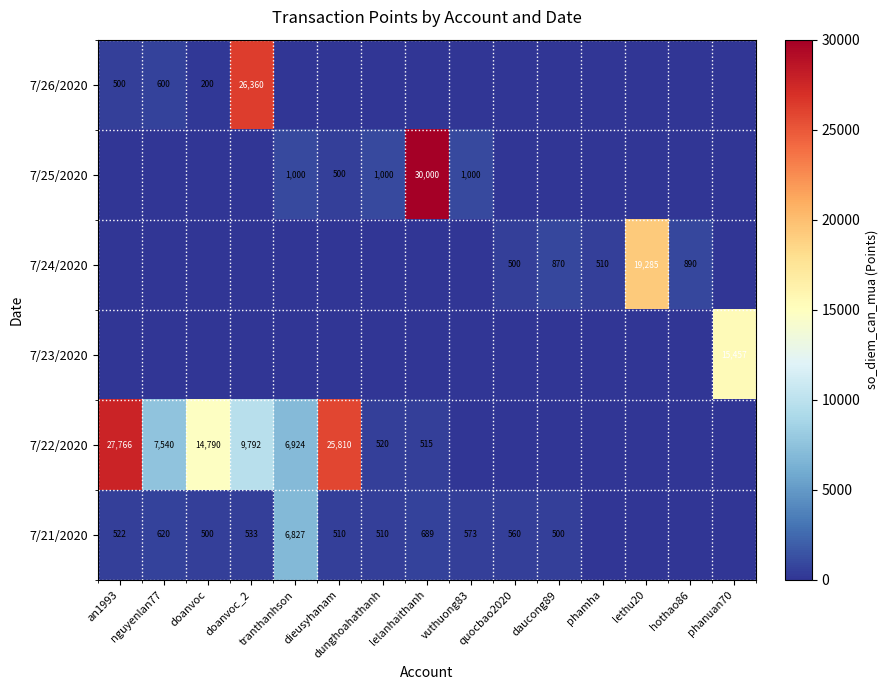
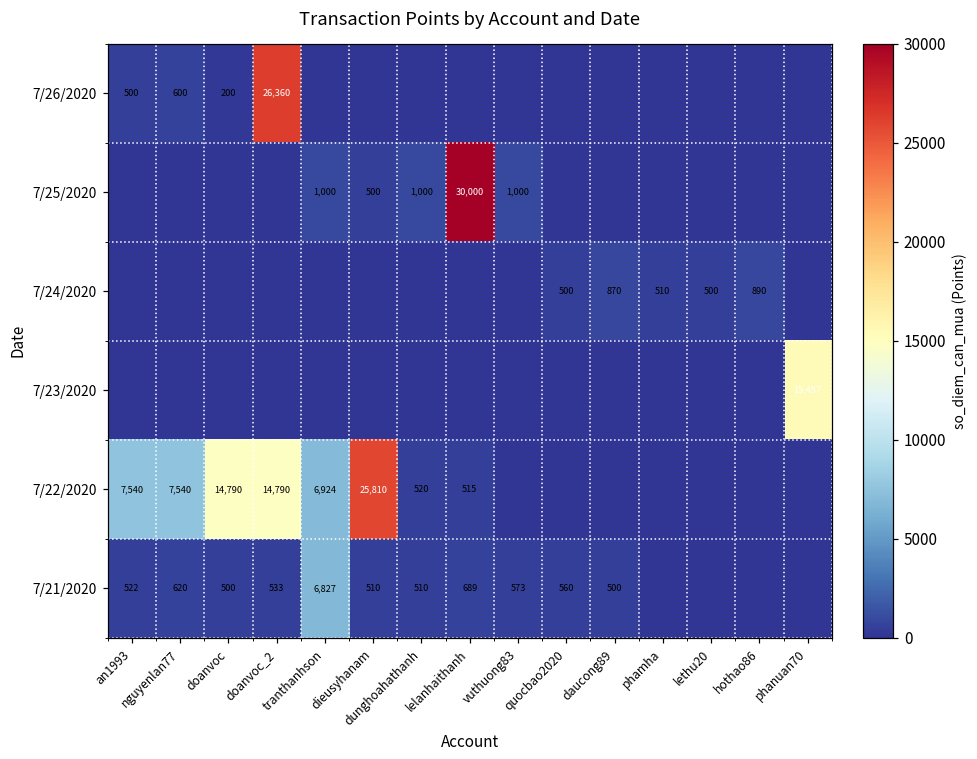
7/24/2020, lethu20: 19,285 -> 500
7/22/2020, an1993: 27,766 -> 7,540
7/22/2020, doanvoc_2: 9,792 -> 14,790
